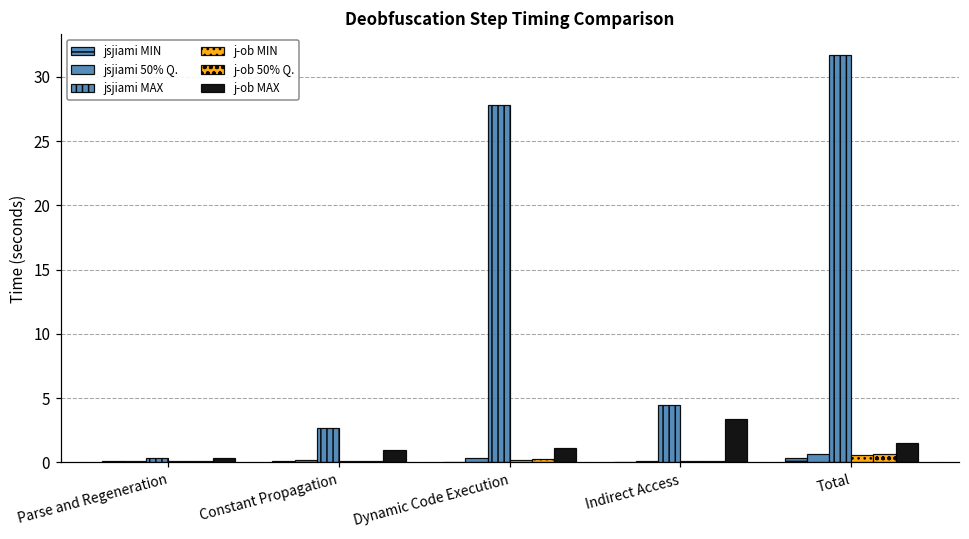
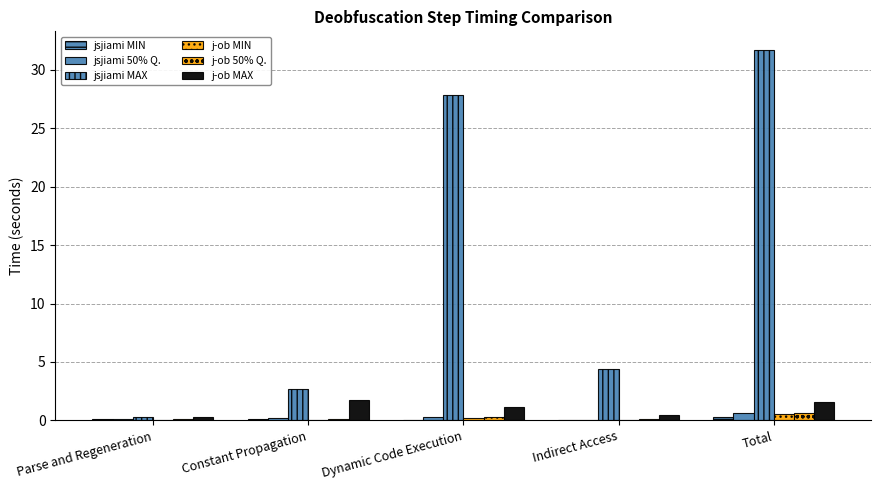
j-ob MAX, Constant Propagation: 1.0 -> 1.7
j-ob MAX, Indirect Access: 3.4 -> 0.5
